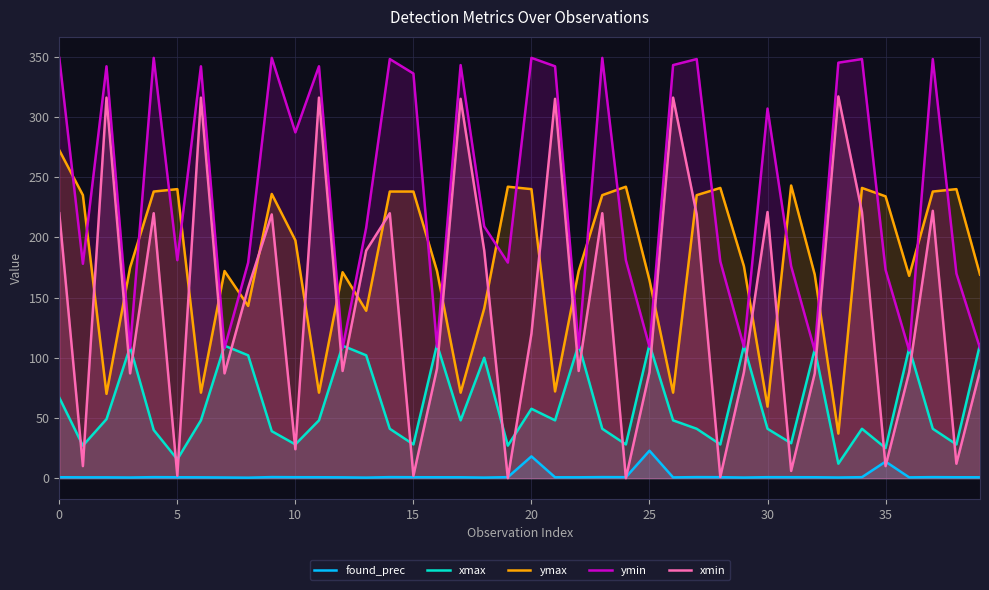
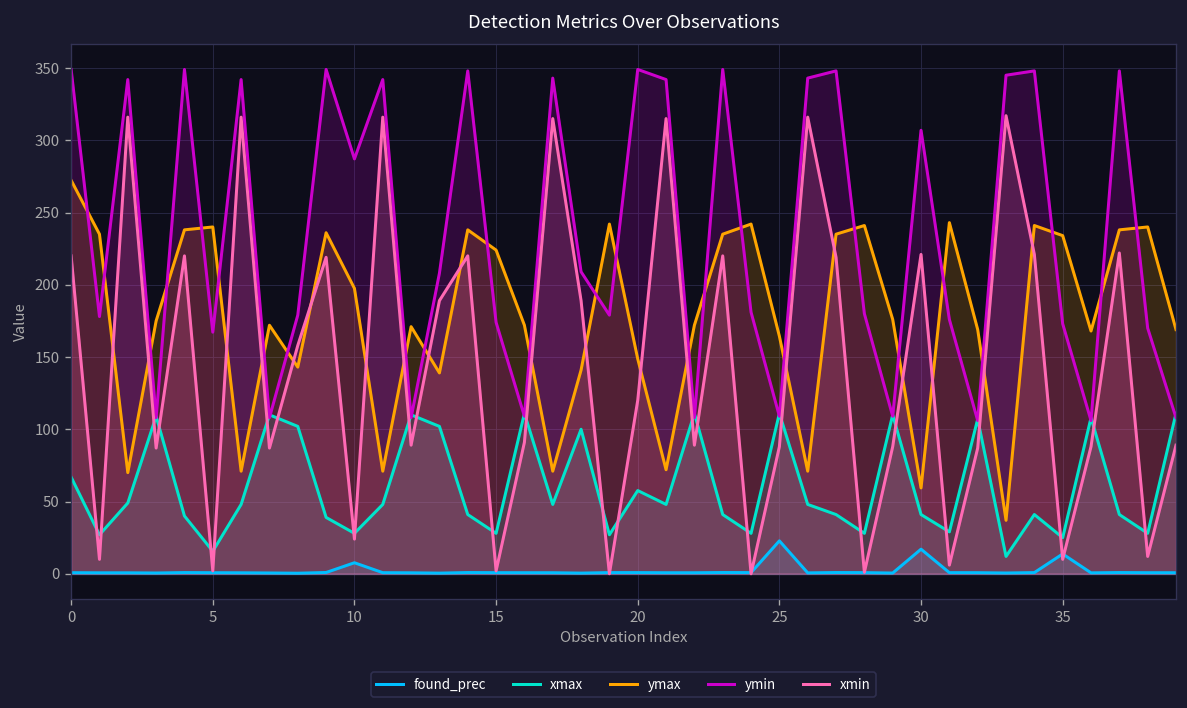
ymin, 5: 181 -> 167
found_prec, 10: 1 -> 8
ymax, 15: 238 -> 224
ymin, 15: 336 -> 174
found_prec, 20: 18 -> 1
ymax, 20: 240 -> 149
found_prec, 30: 1 -> 17
